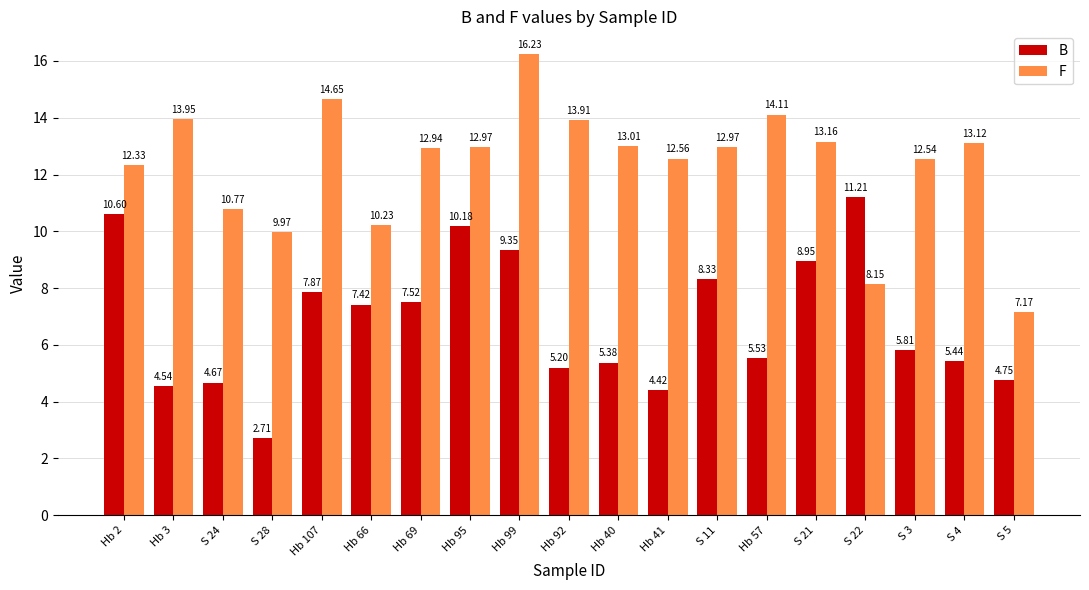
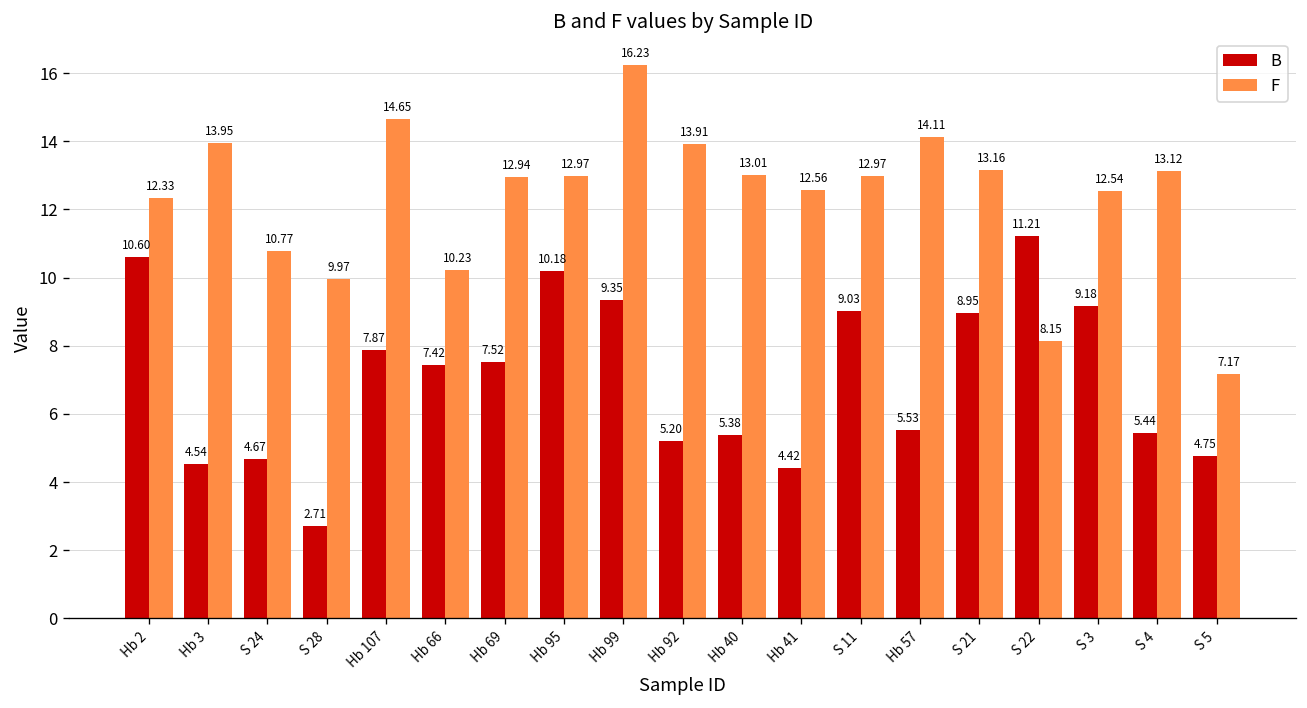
B, S 11: 8.33 -> 9.03
B, S 3: 5.81 -> 9.18
